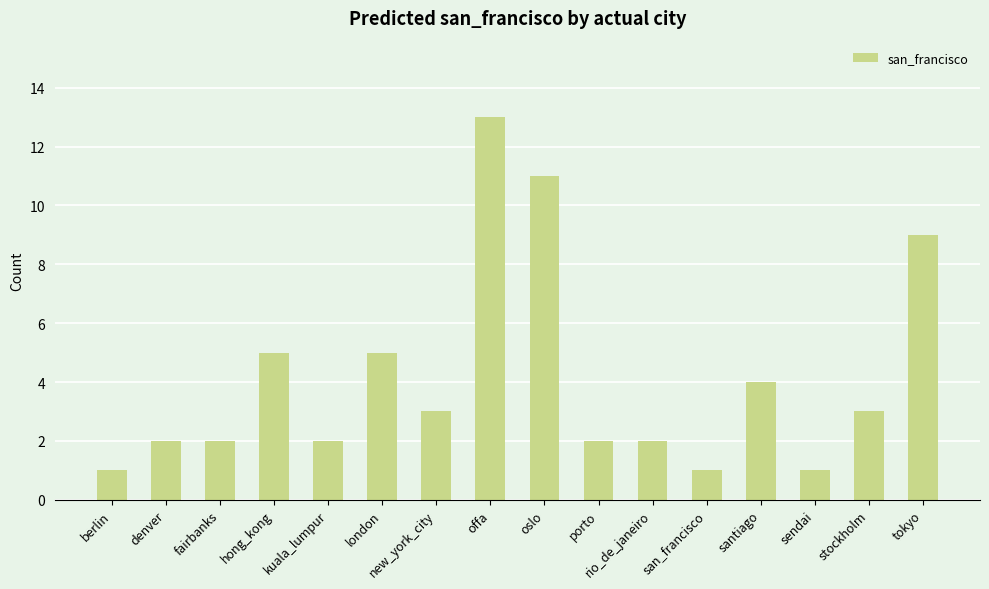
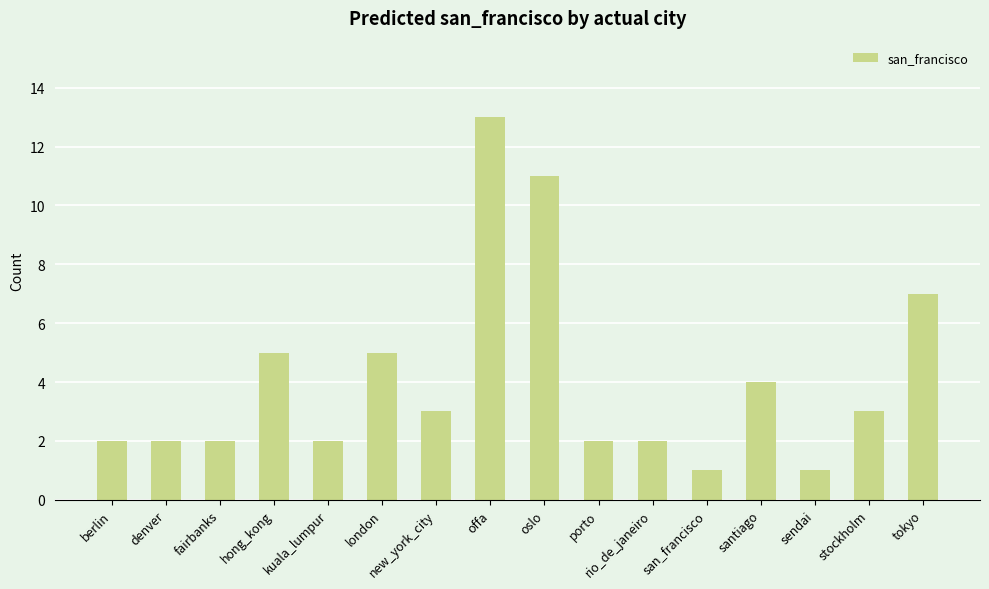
berlin: 1 -> 2
tokyo: 9 -> 7
